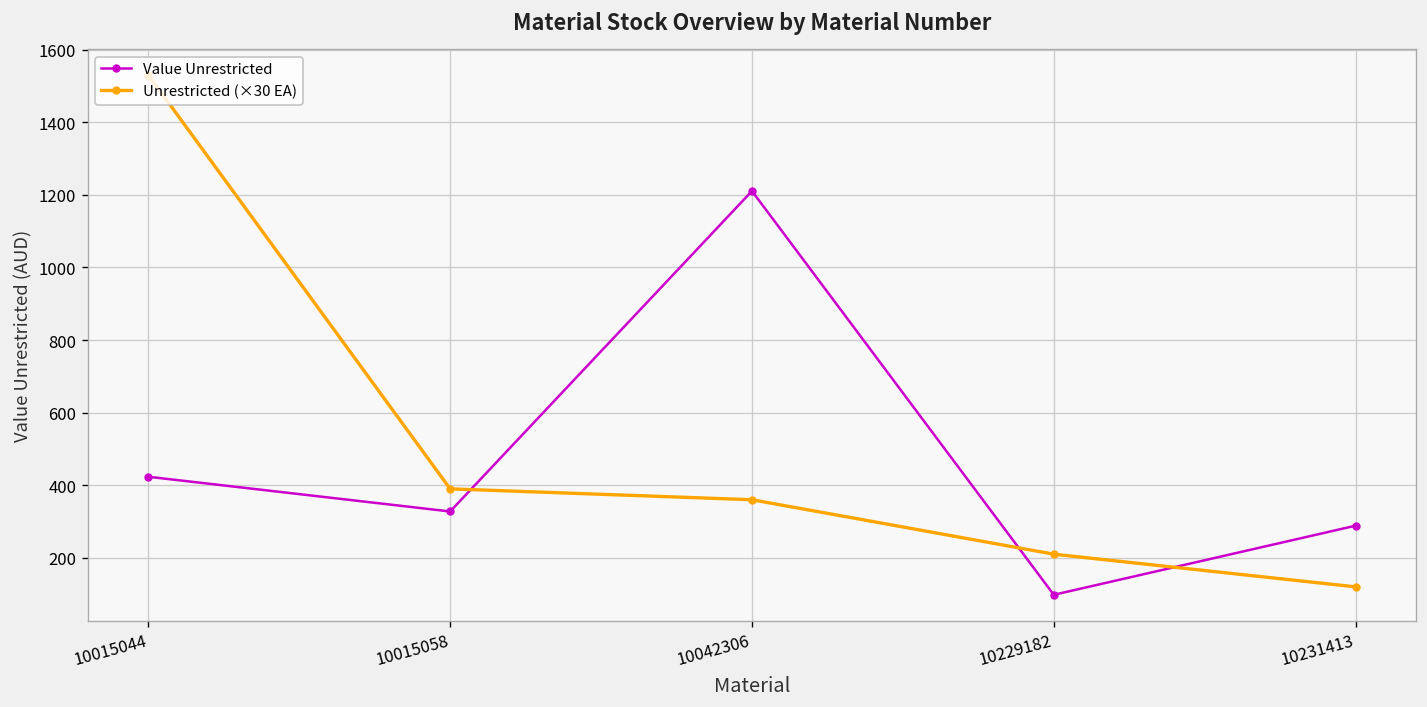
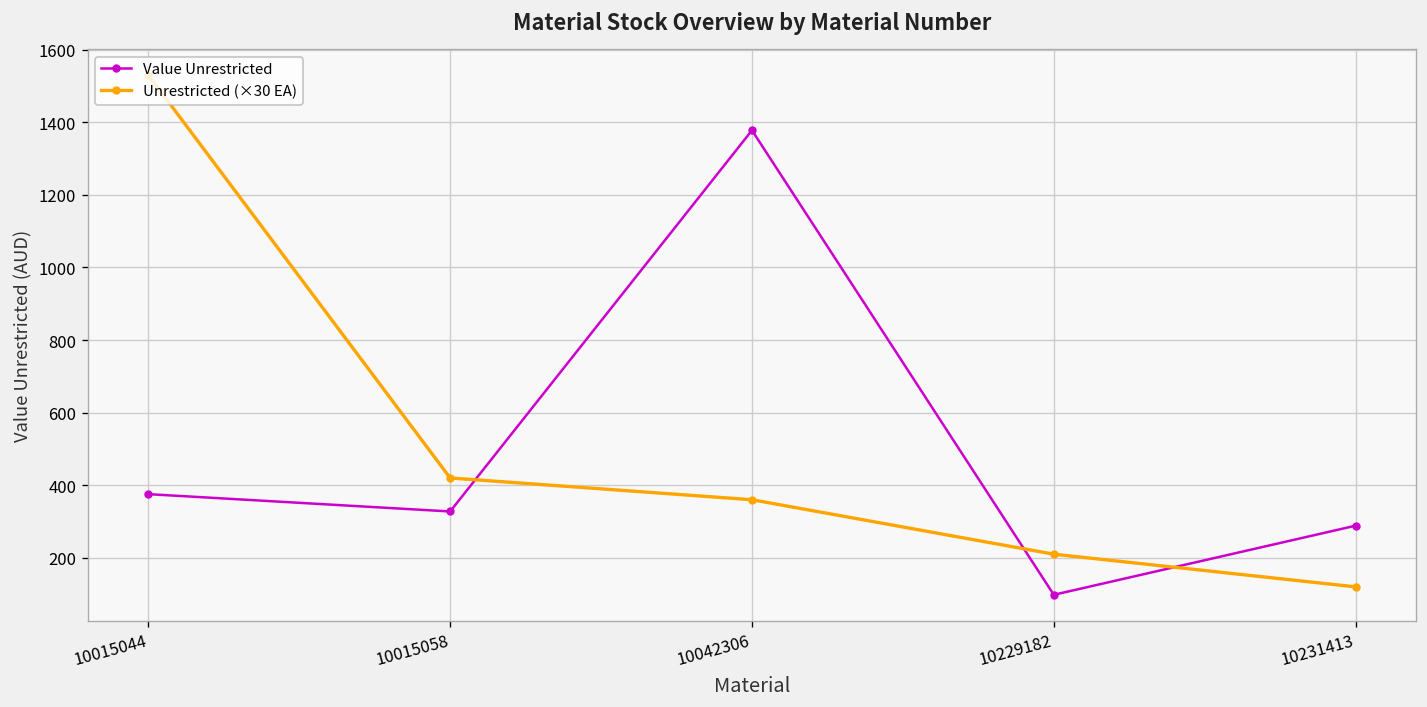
Value Unrestricted, 10015044: 420 -> 380
Unrestricted (×30 EA), 10015058: 390 -> 420
Value Unrestricted, 10042306: 1210 -> 1380
